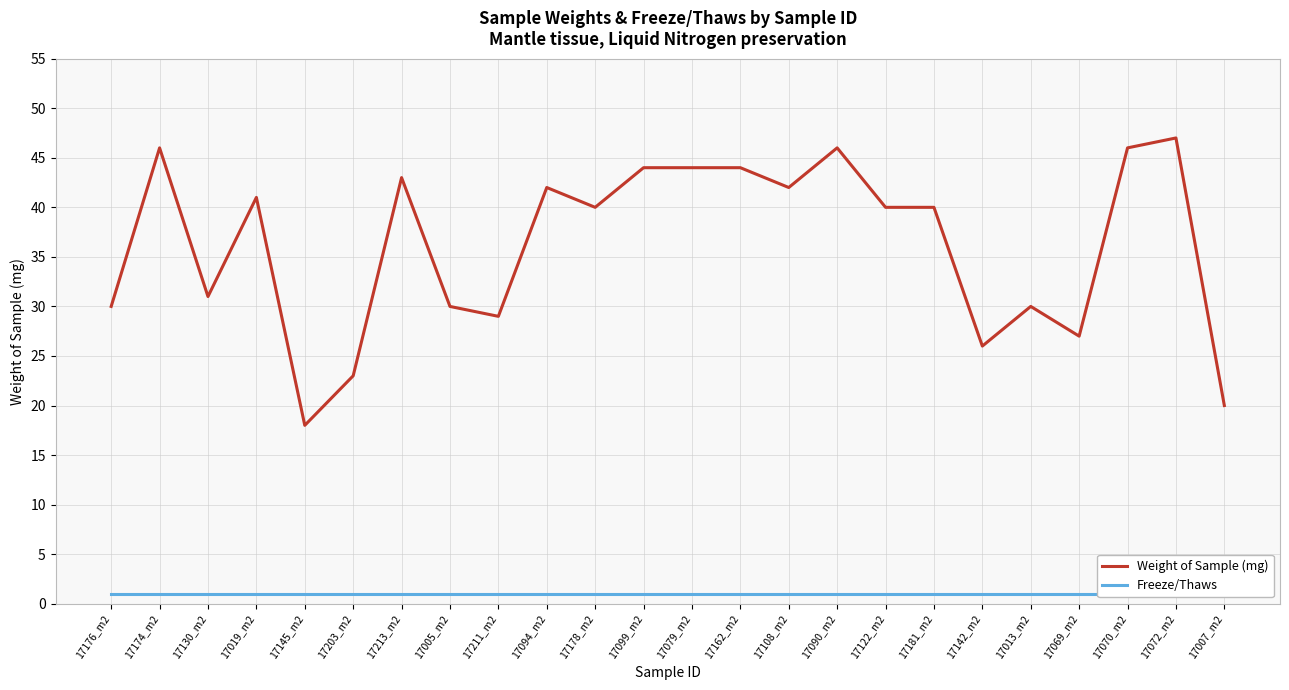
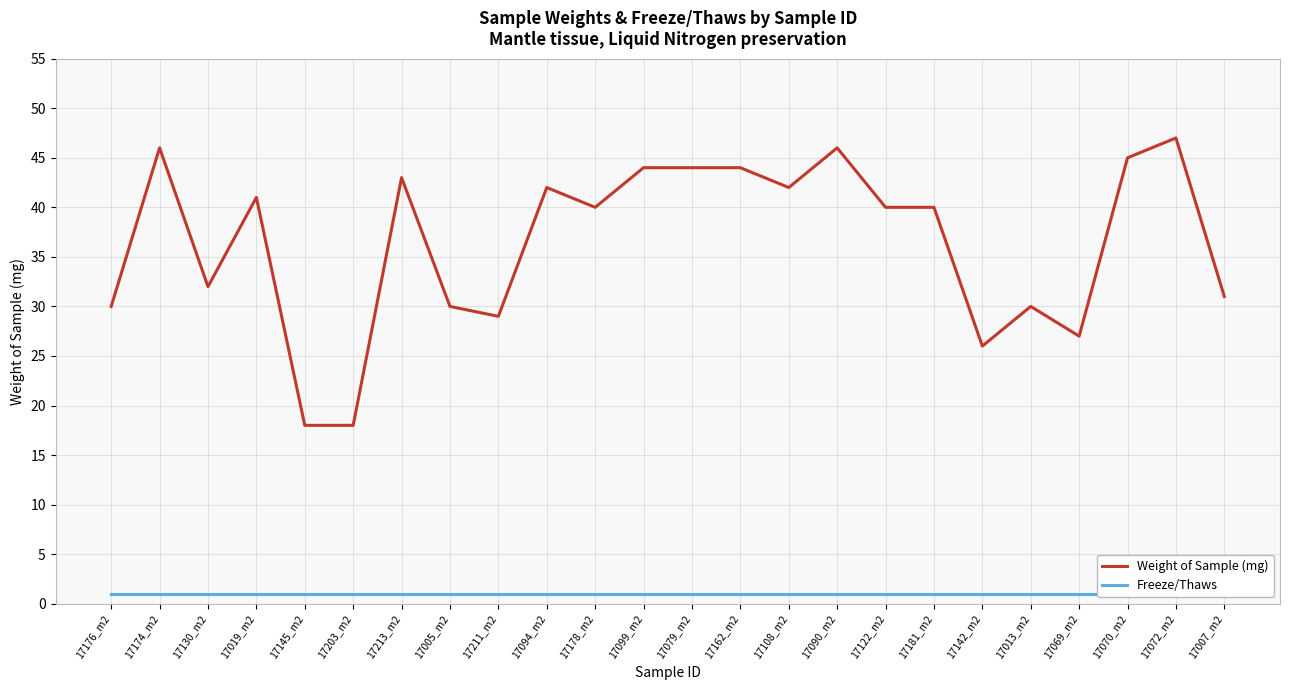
Weight of Sample (mg), 17130_m2: 31 -> 32
Weight of Sample (mg), 17203_m2: 23 -> 18
Weight of Sample (mg), 17070_m2: 46 -> 45
Weight of Sample (mg), 17007_m2: 20 -> 31
